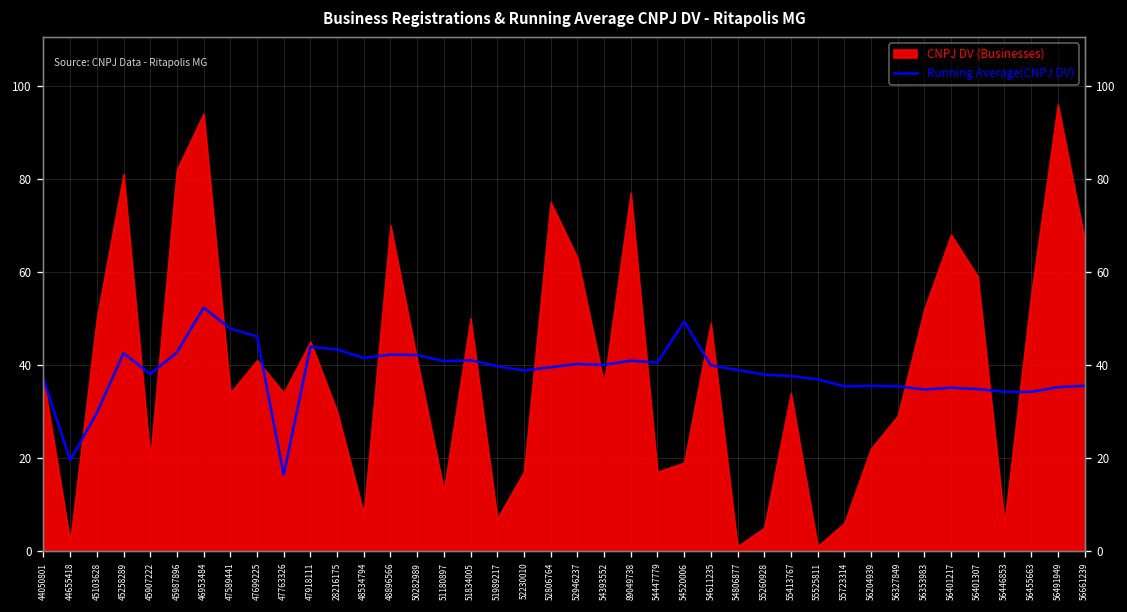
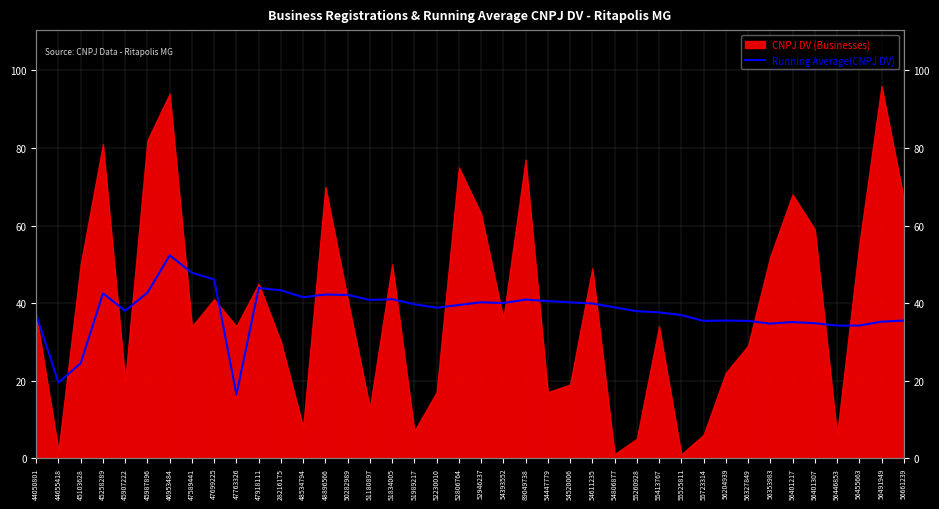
Running Average(CNPJ DV), 45103628: 30 -> 25
Running Average(CNPJ DV), 54520006: 49 -> 40
